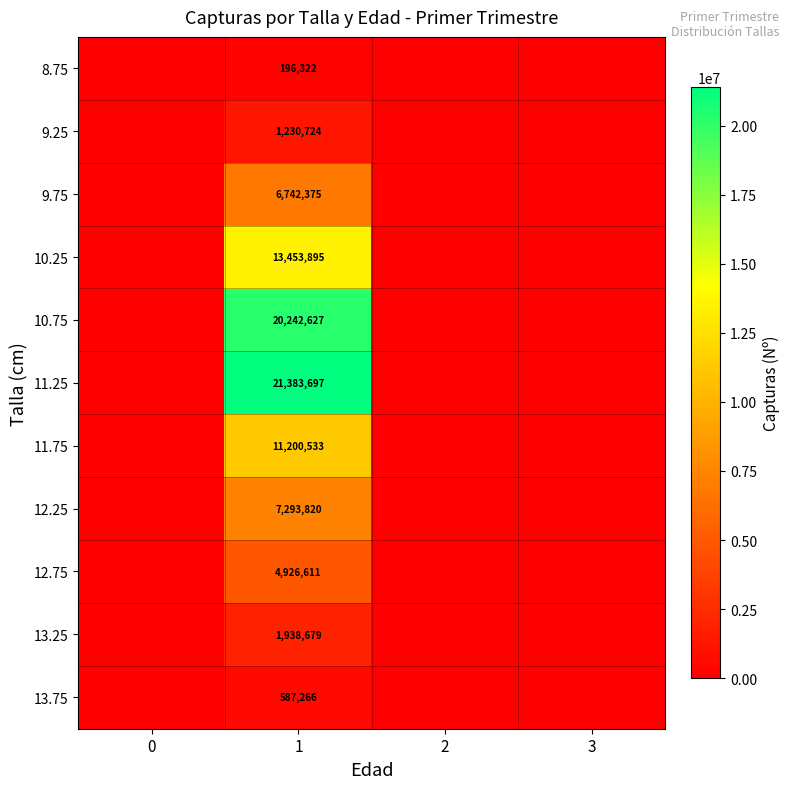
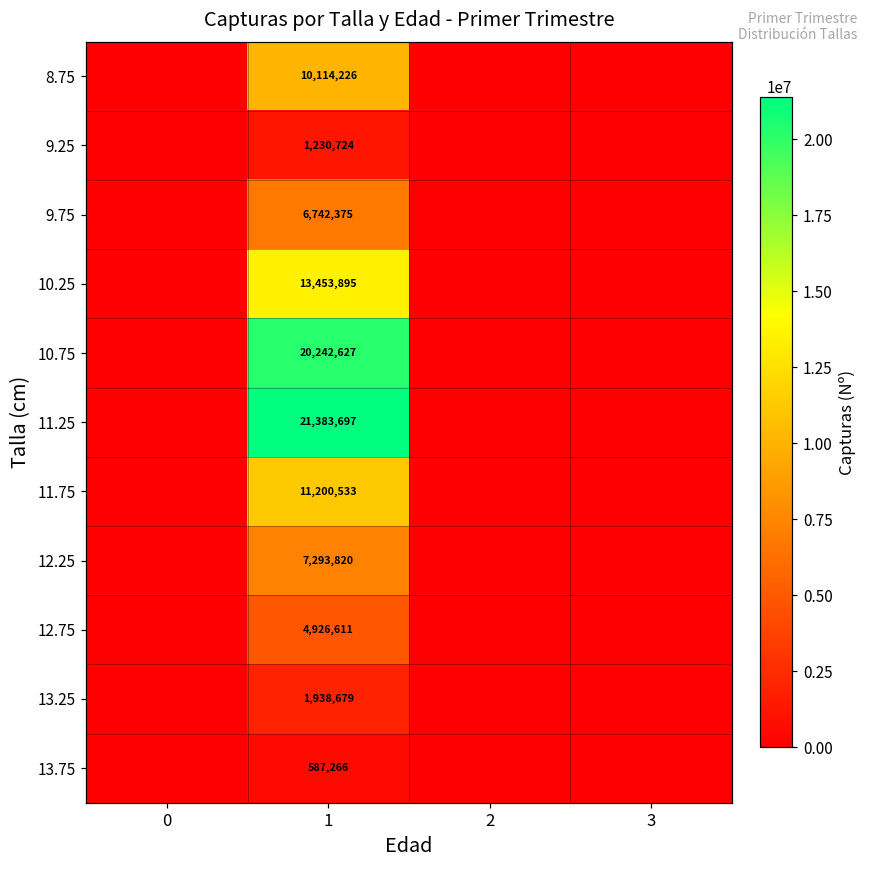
8.75, 1: 196,322 -> 10,114,226
